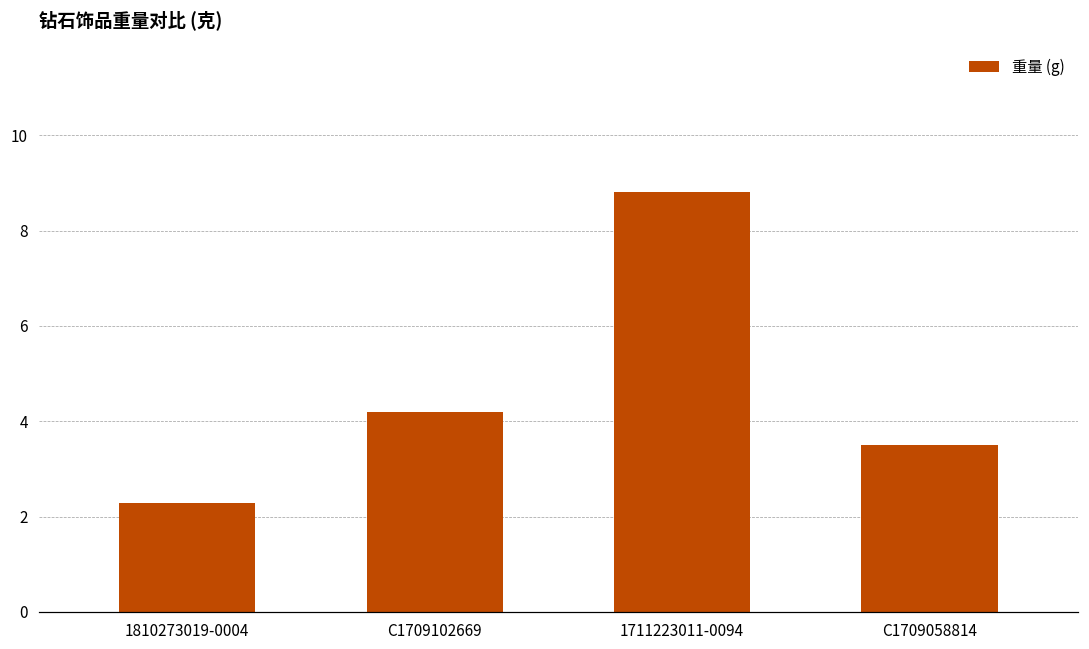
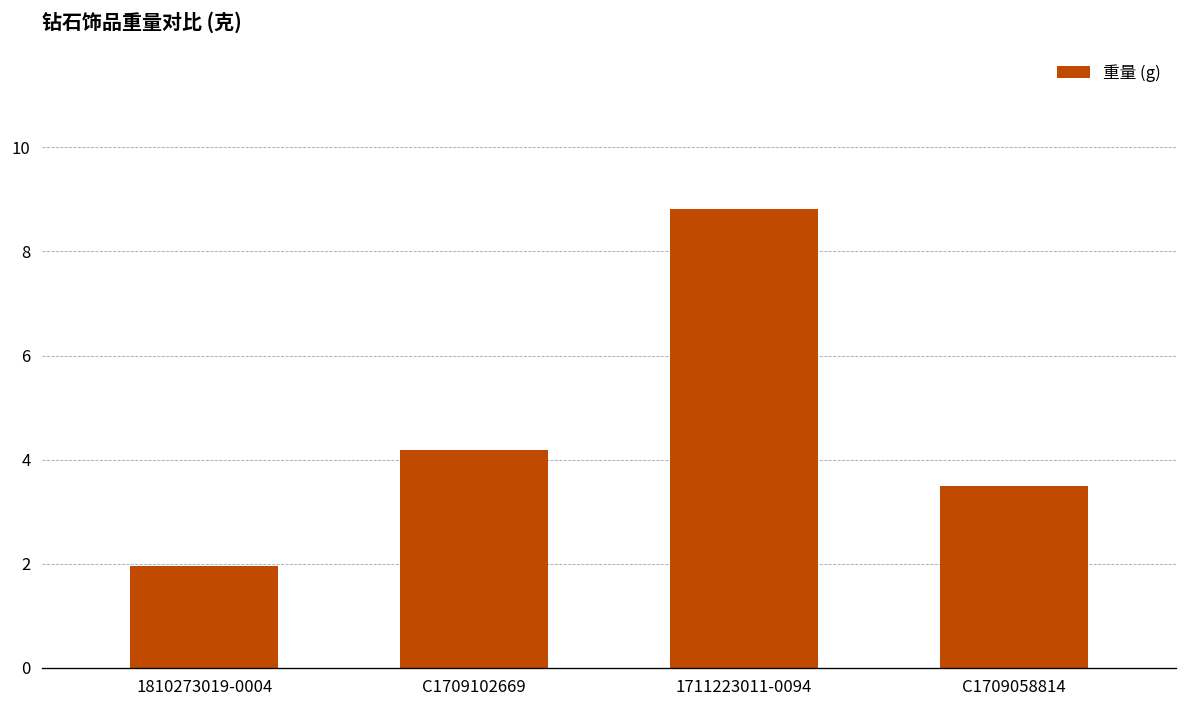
1810273019-0004: 2.3 -> 2.0
